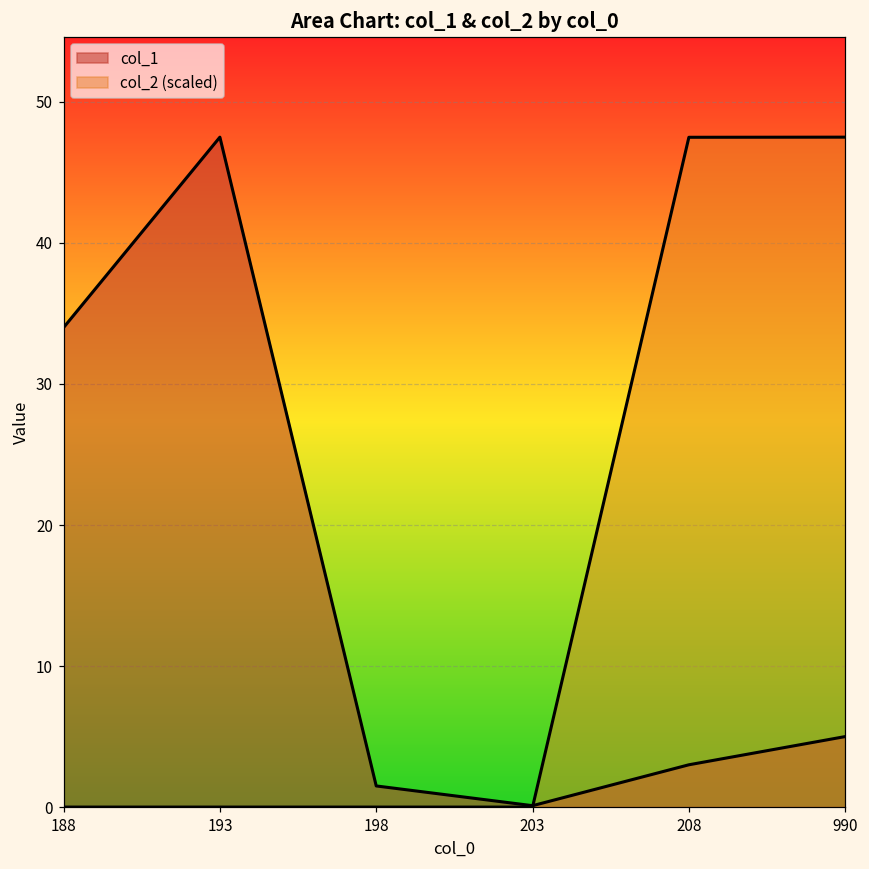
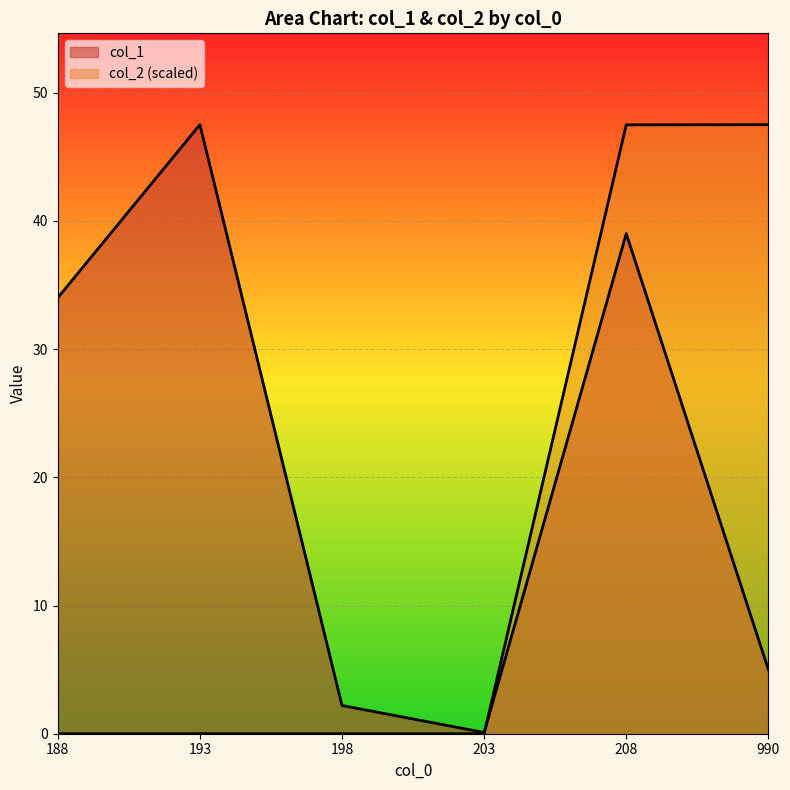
col_1, 198: 1.5 -> 2.2
col_1, 208: 3 -> 39
